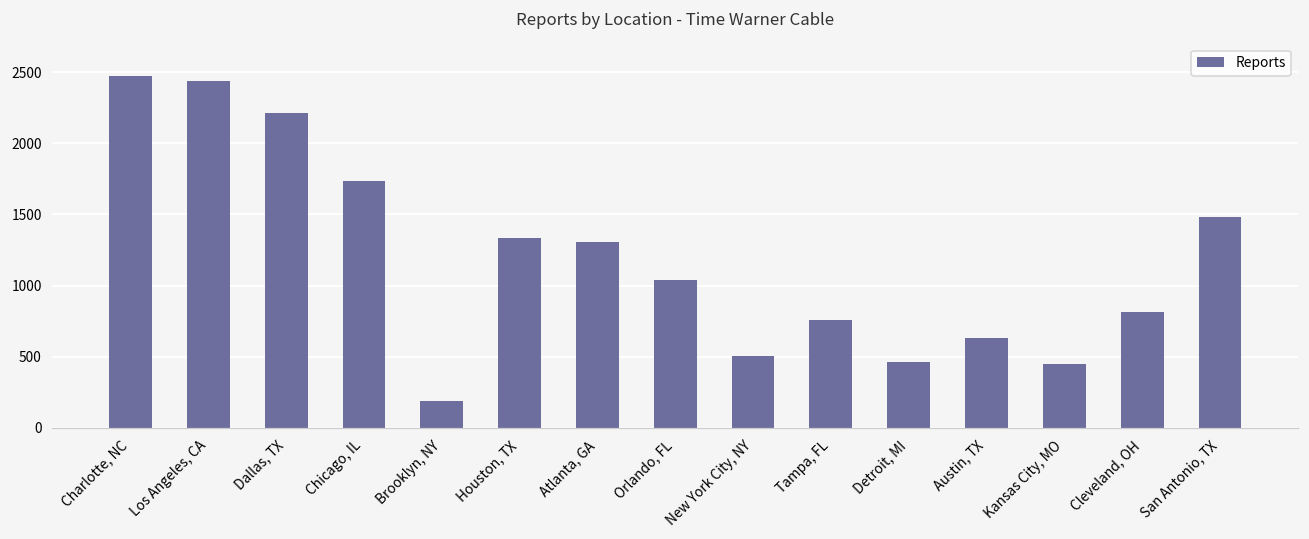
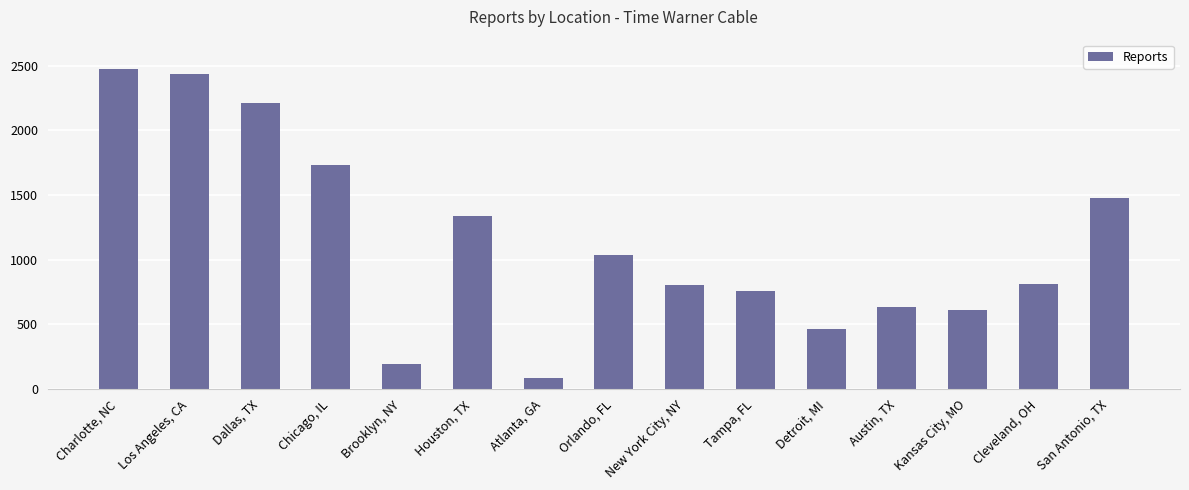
Atlanta, GA: 1310 -> 80
New York City, NY: 510 -> 810
Kansas City, MO: 450 -> 610
